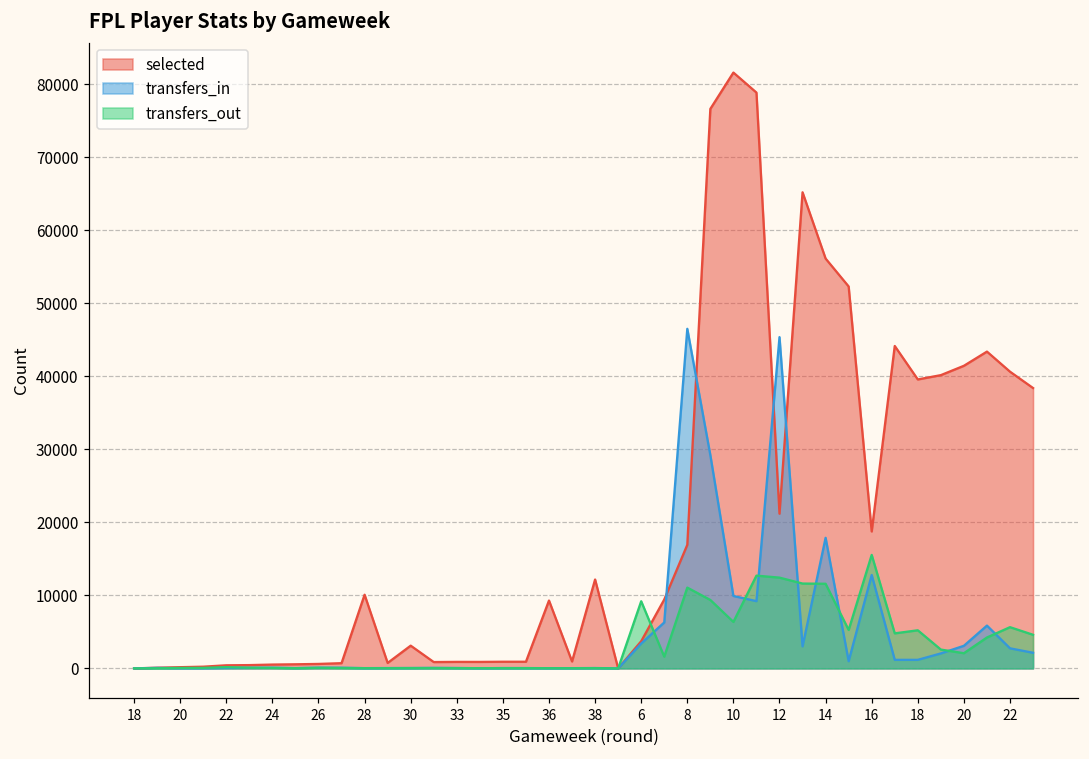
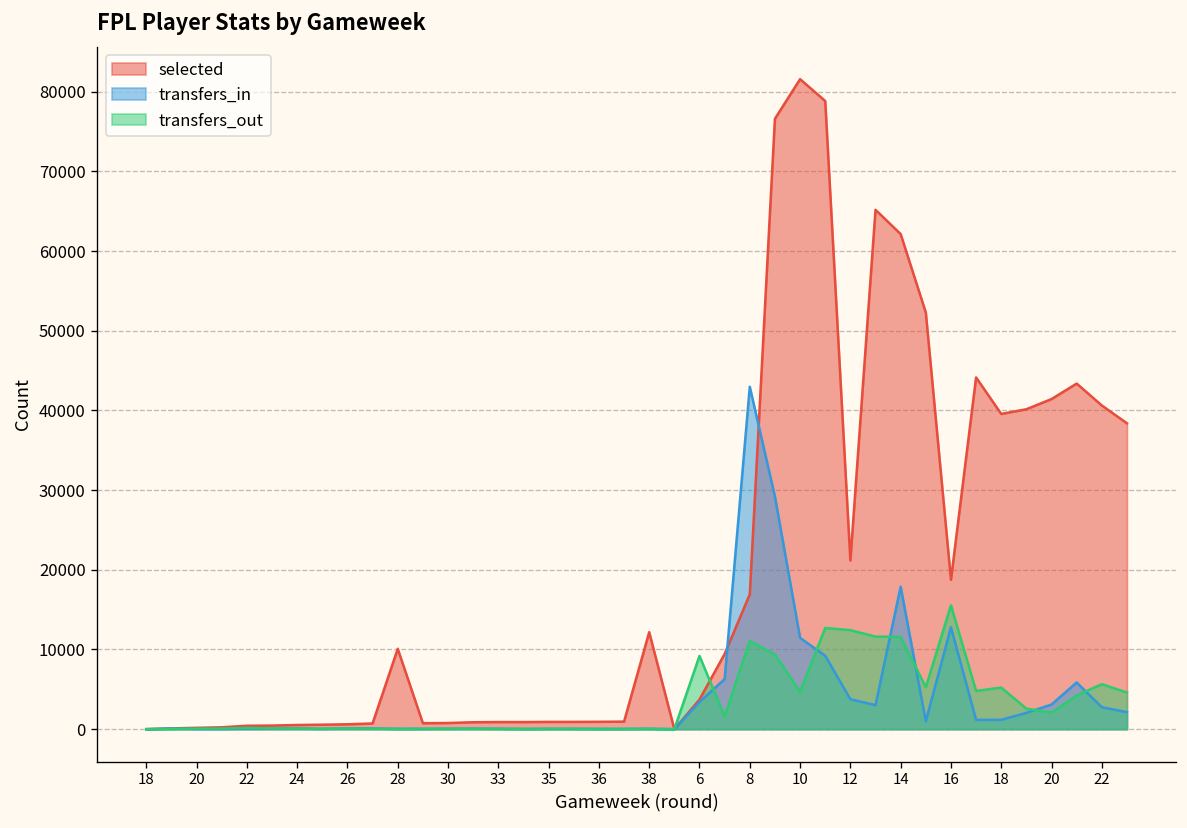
selected, 30: 3000 -> 1000
selected, 36: 9000 -> 1000
transfers_in, 8: 46000 -> 43000
transfers_in, 10: 10000 -> 11000
transfers_out, 10: 6000 -> 5000
transfers_in, 12: 45000 -> 4000
selected, 14: 56000 -> 62000
